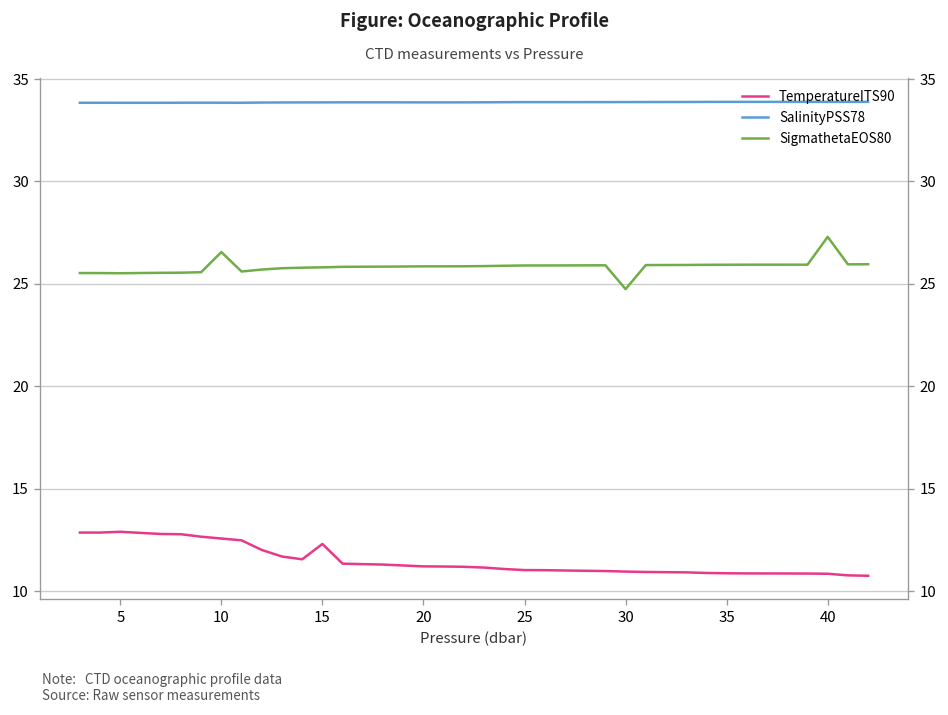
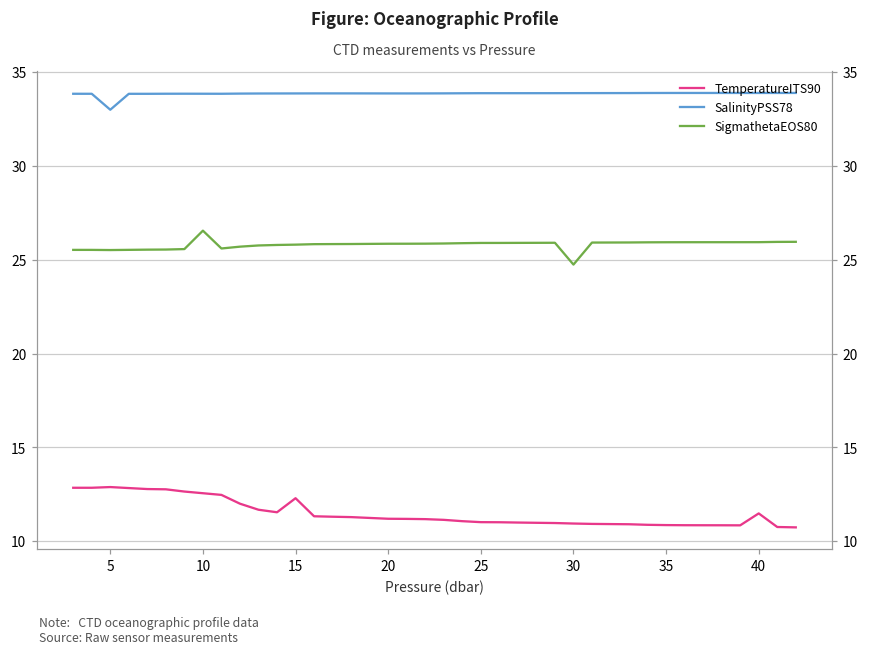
SalinityPSS78, 5: 33.8 -> 33.0
TemperatureITS90, 40: 10.8 -> 11.5
SigmathetaEOS80, 40: 27.3 -> 25.9
